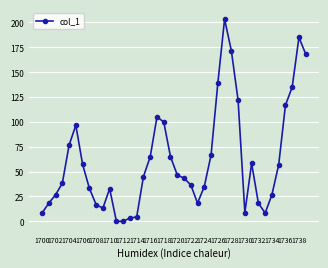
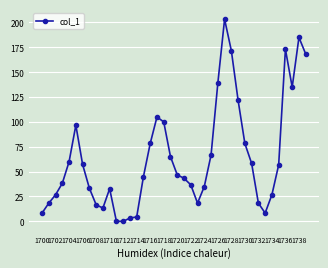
1704: 80 -> 60
1716: 60 -> 80
1730: 10 -> 80
1736: 120 -> 170
